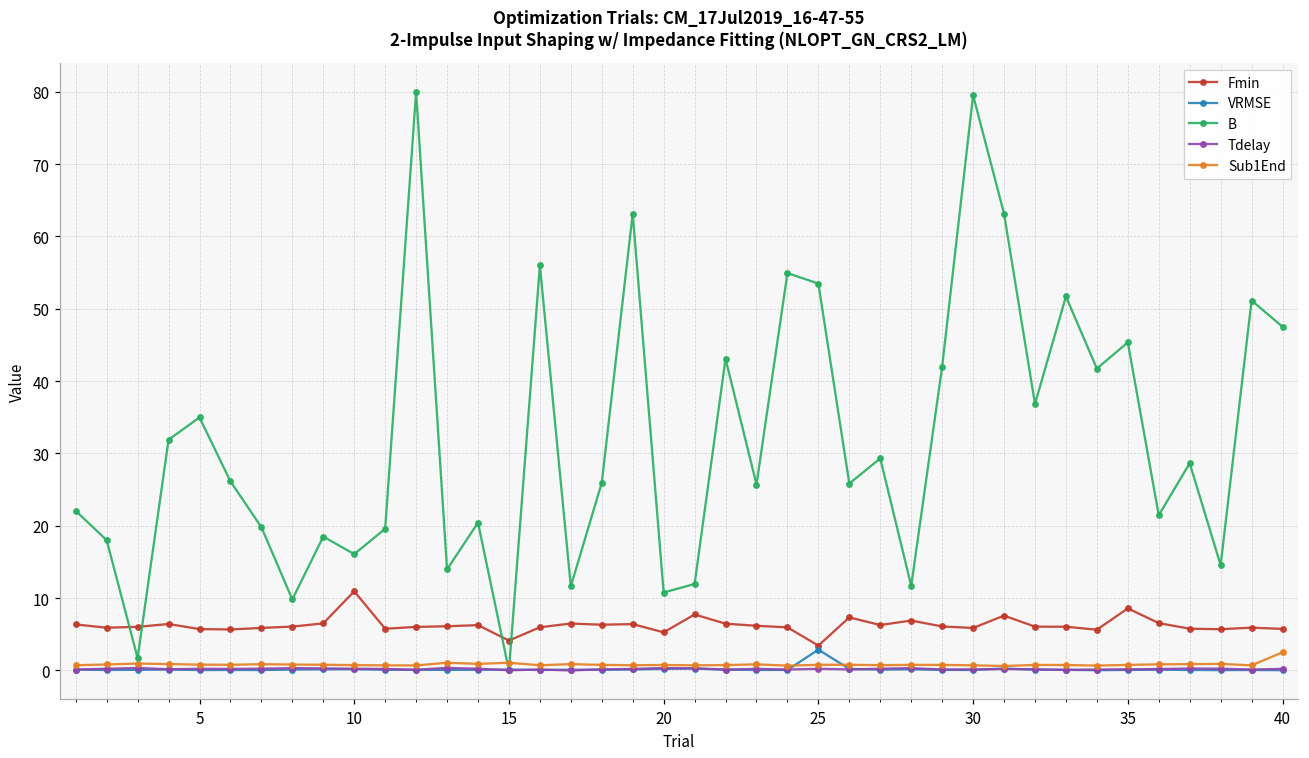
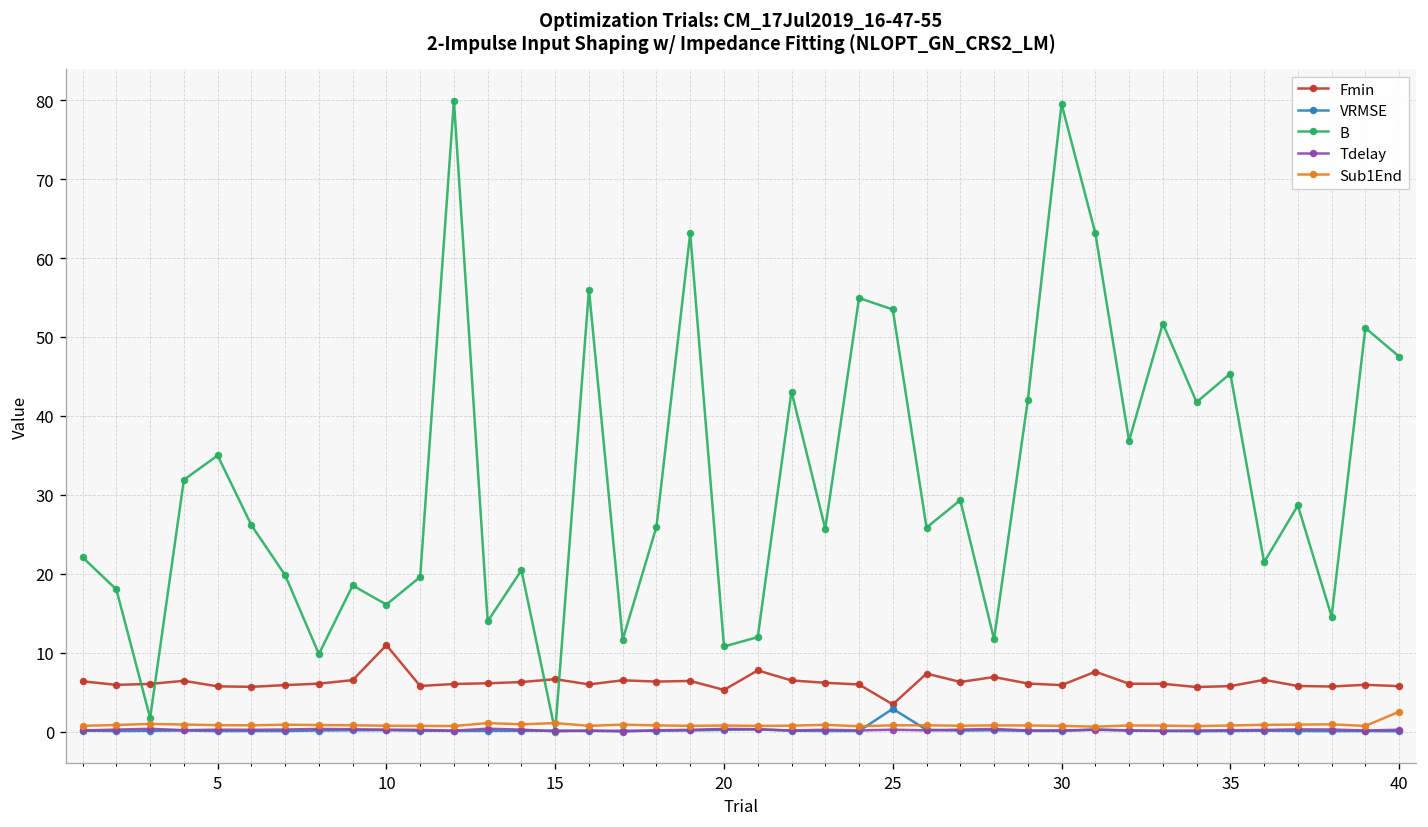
Fmin, 15: 4 -> 7
Fmin, 35: 9 -> 6
